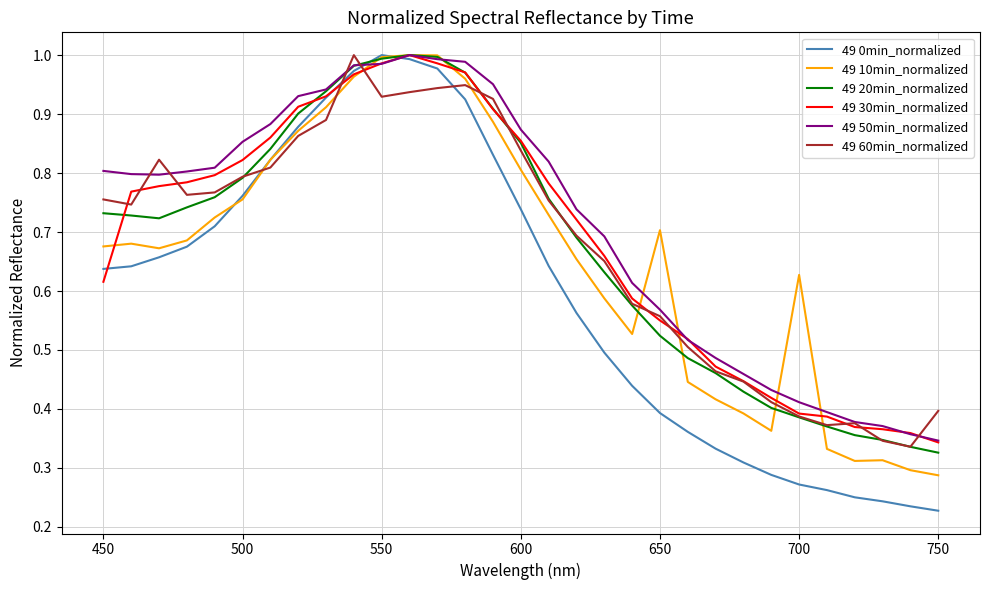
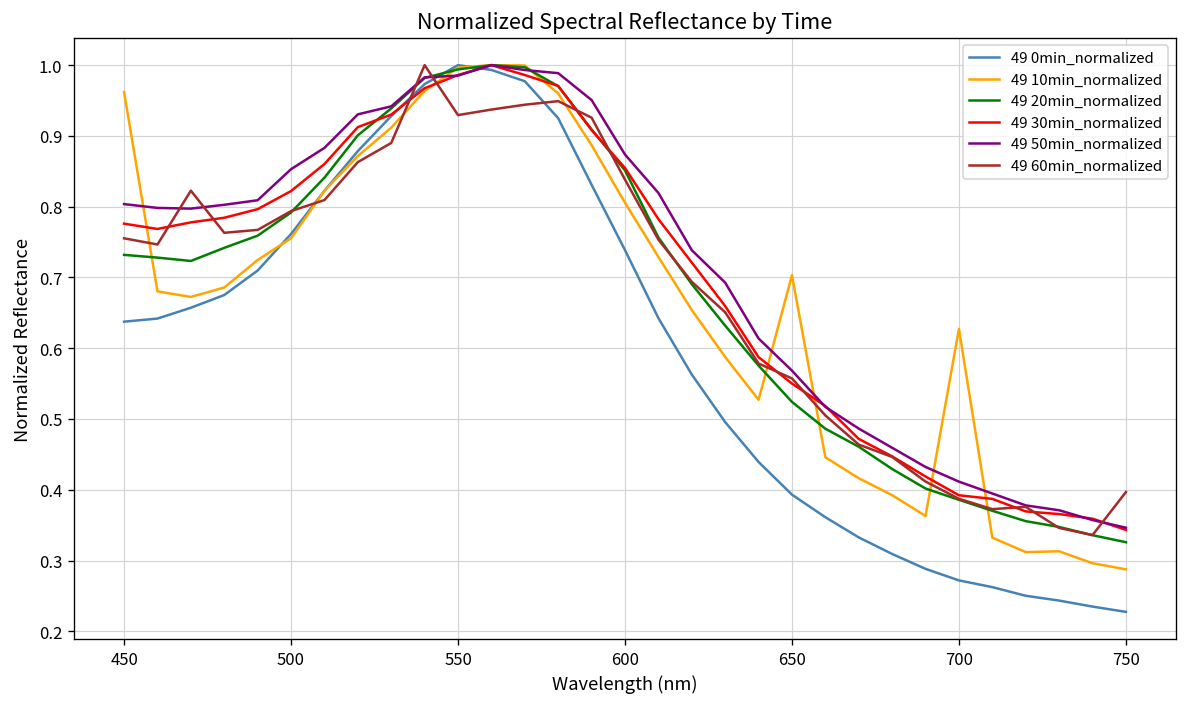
49 10min_normalized, 450: 0.68 -> 0.96
49 30min_normalized, 450: 0.62 -> 0.78
